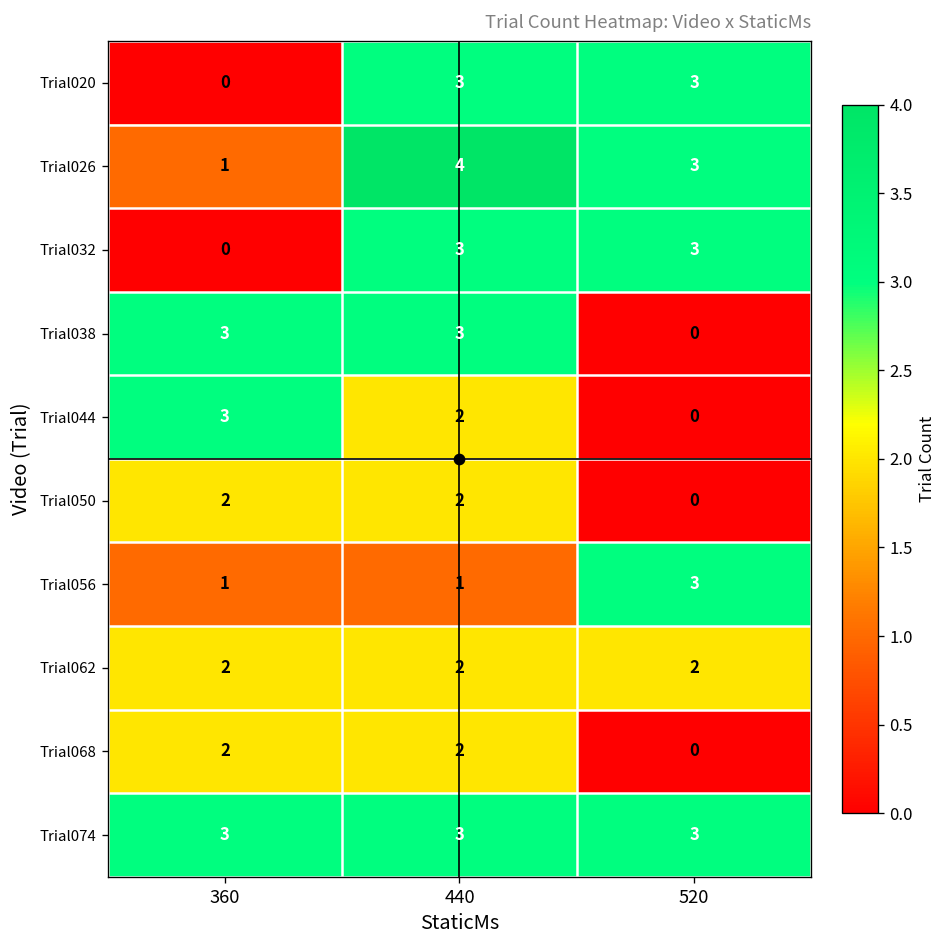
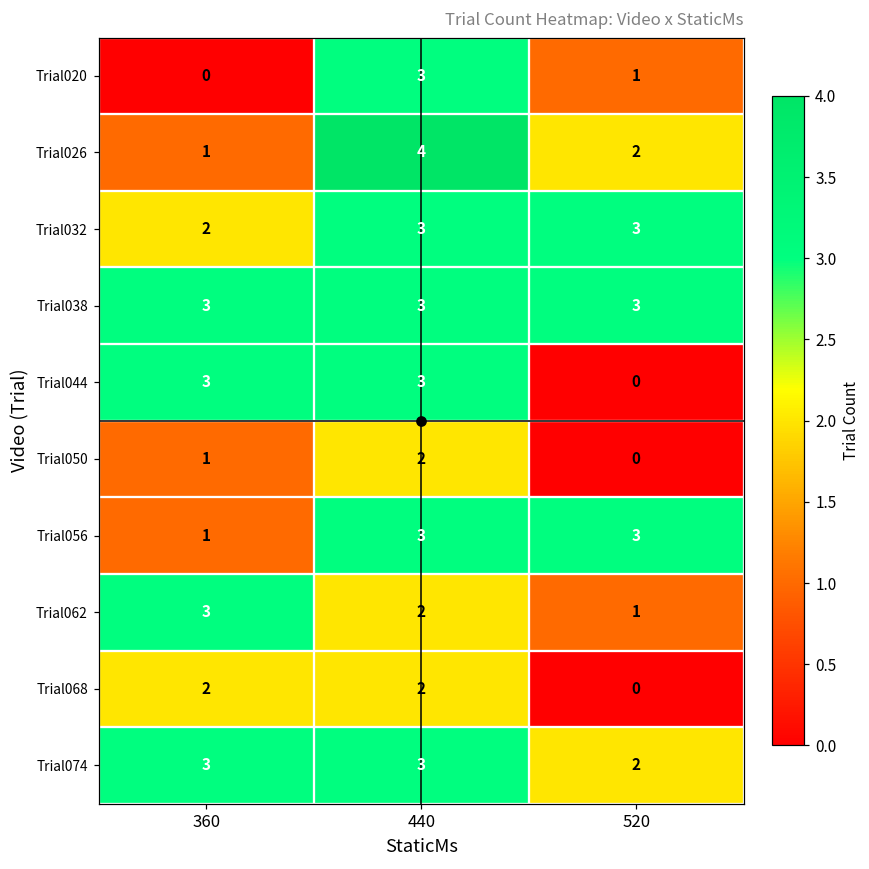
Trial020, 520: 3 -> 1
Trial026, 520: 3 -> 2
Trial032, 360: 0 -> 2
Trial038, 520: 0 -> 3
Trial044, 440: 2 -> 3
Trial050, 360: 2 -> 1
Trial056, 440: 1 -> 3
Trial062, 360: 2 -> 3
Trial062, 520: 2 -> 1
Trial074, 520: 3 -> 2
